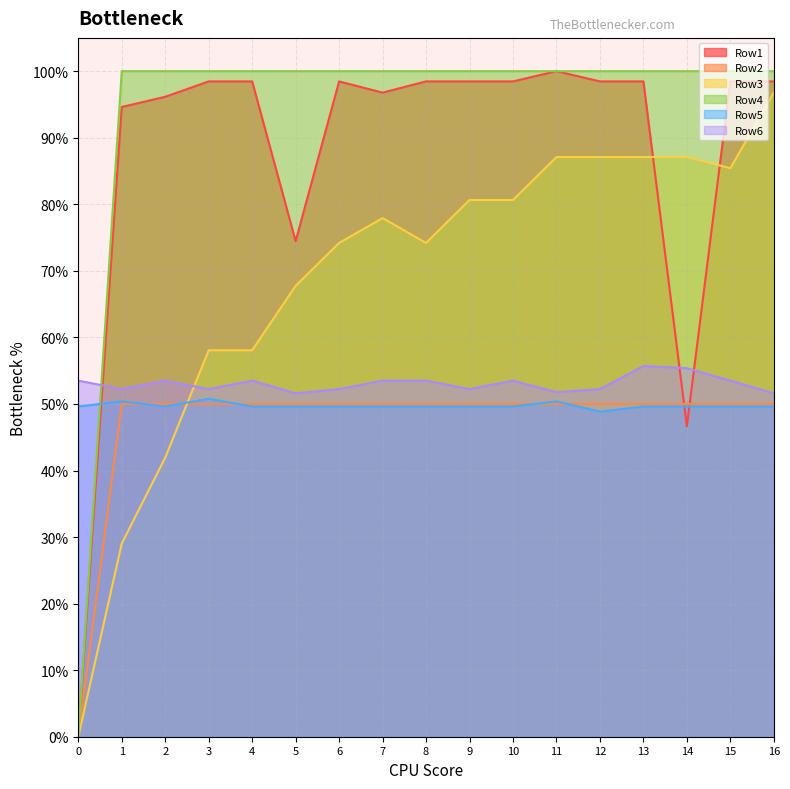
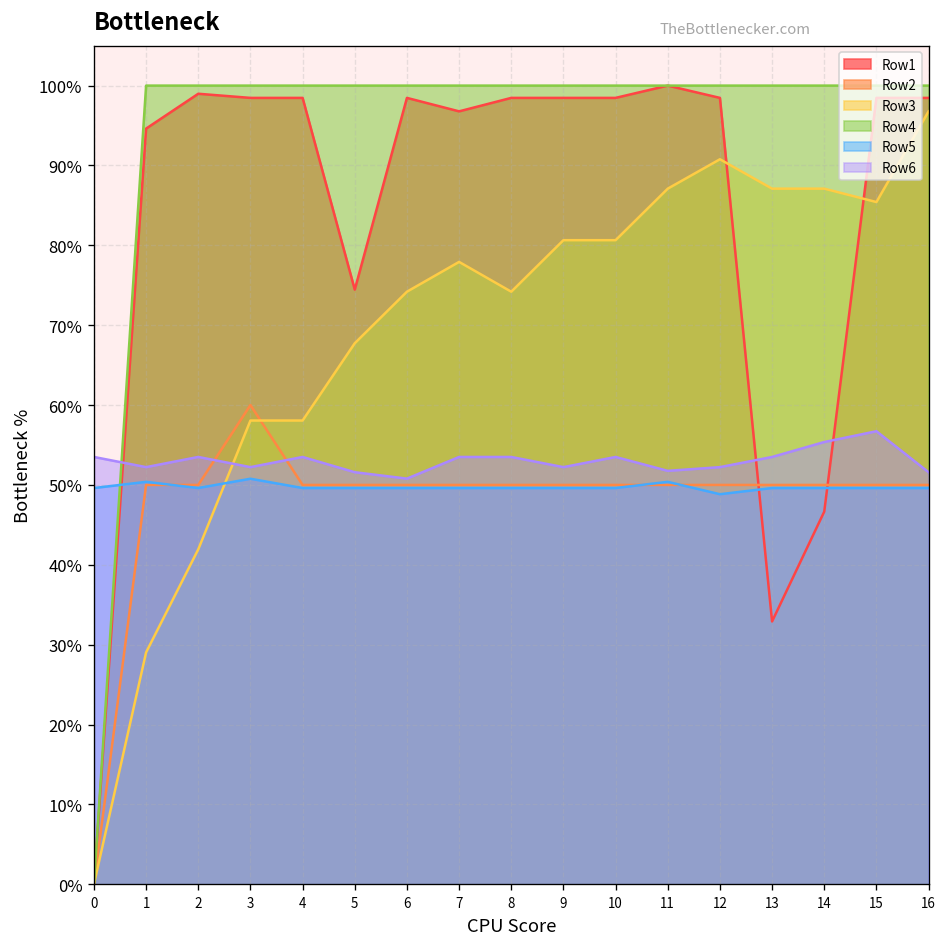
Row1, 2: 96% -> 99%
Row2, 3: 50% -> 60%
Row6, 6: 52% -> 51%
Row3, 12: 87% -> 91%
Row1, 13: 98% -> 33%
Row6, 13: 56% -> 54%
Row6, 15: 54% -> 57%
